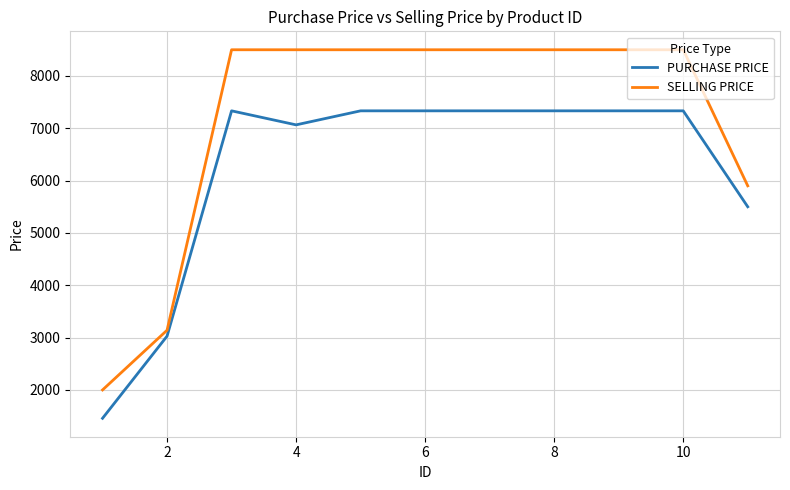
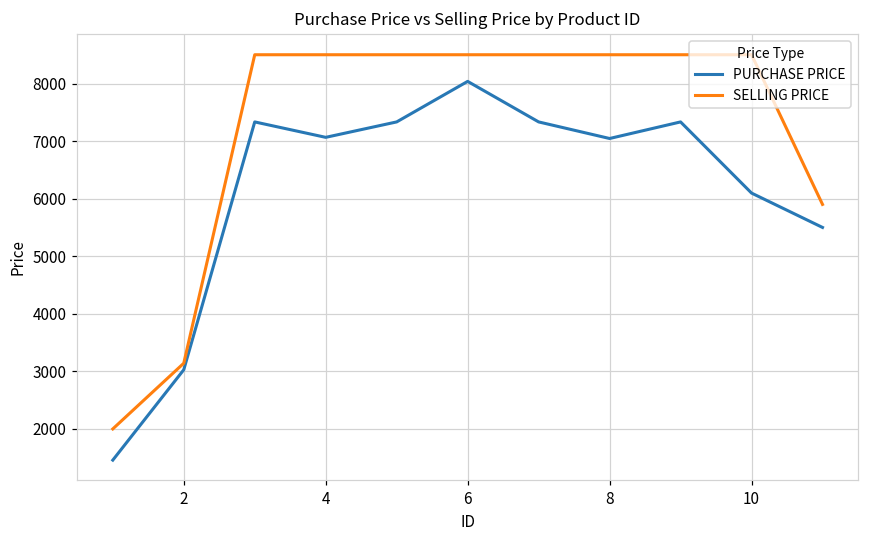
PURCHASE PRICE, 6: 7300 -> 8000
PURCHASE PRICE, 8: 7300 -> 7000
PURCHASE PRICE, 10: 7300 -> 6100
